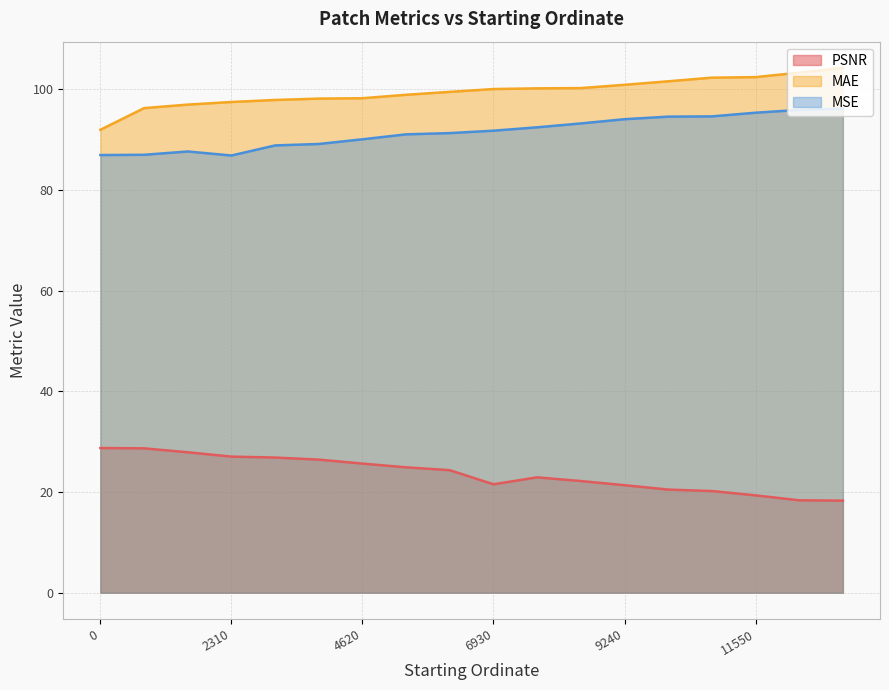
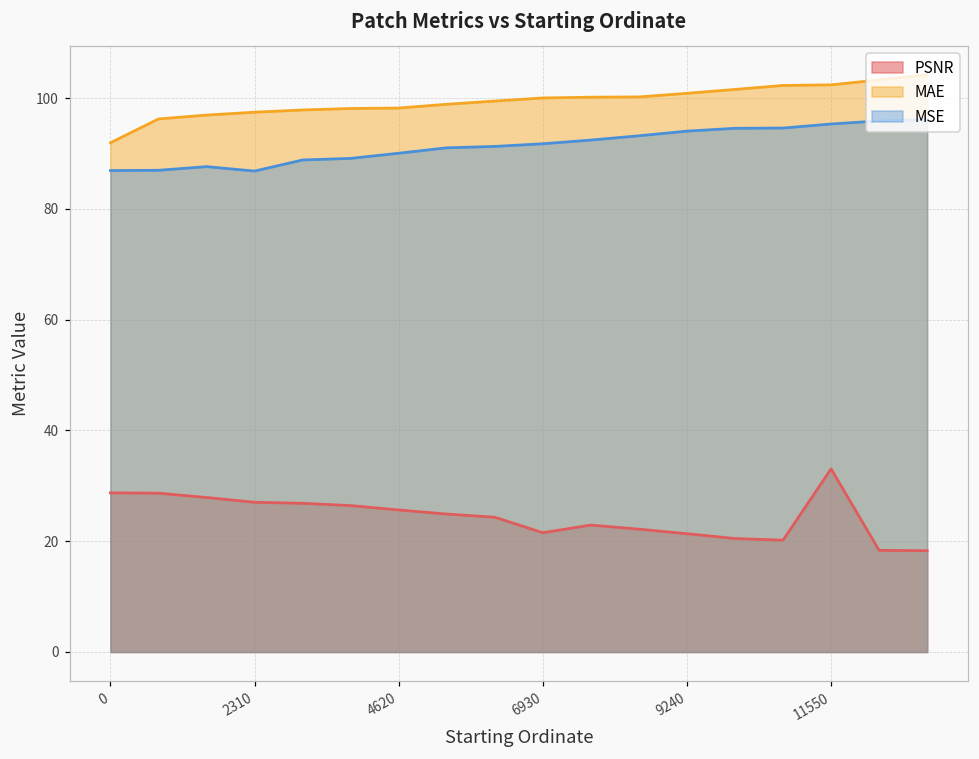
PSNR, 11550: 19 -> 33
